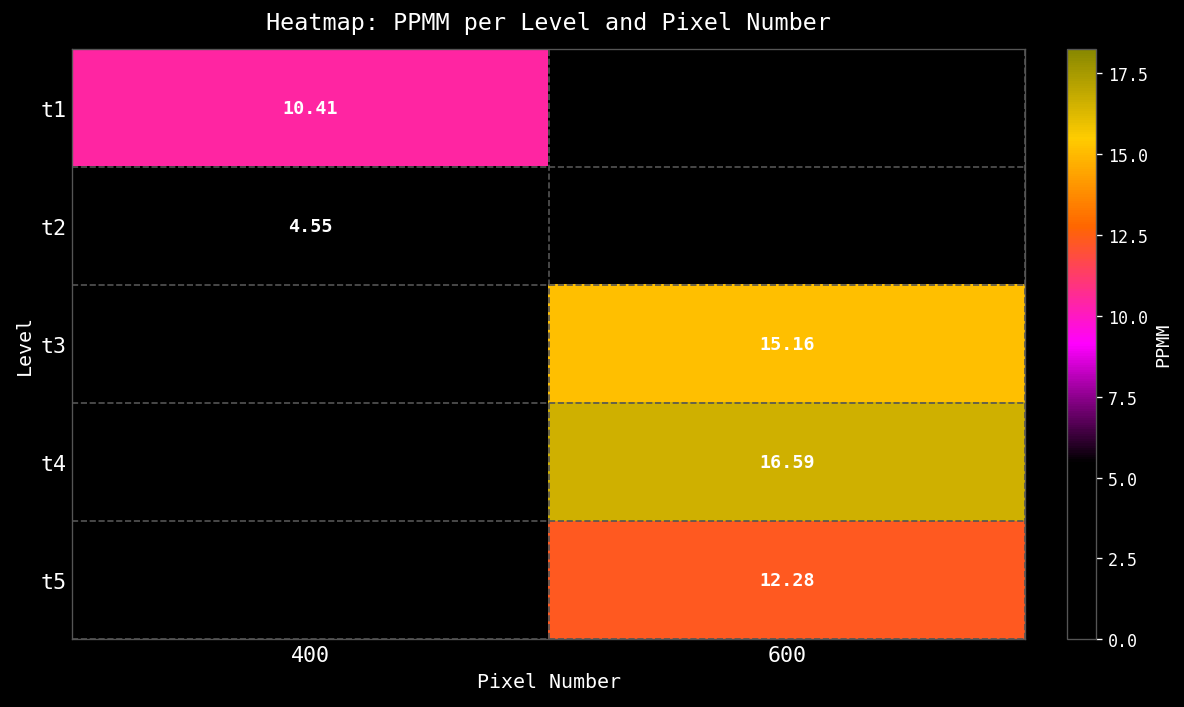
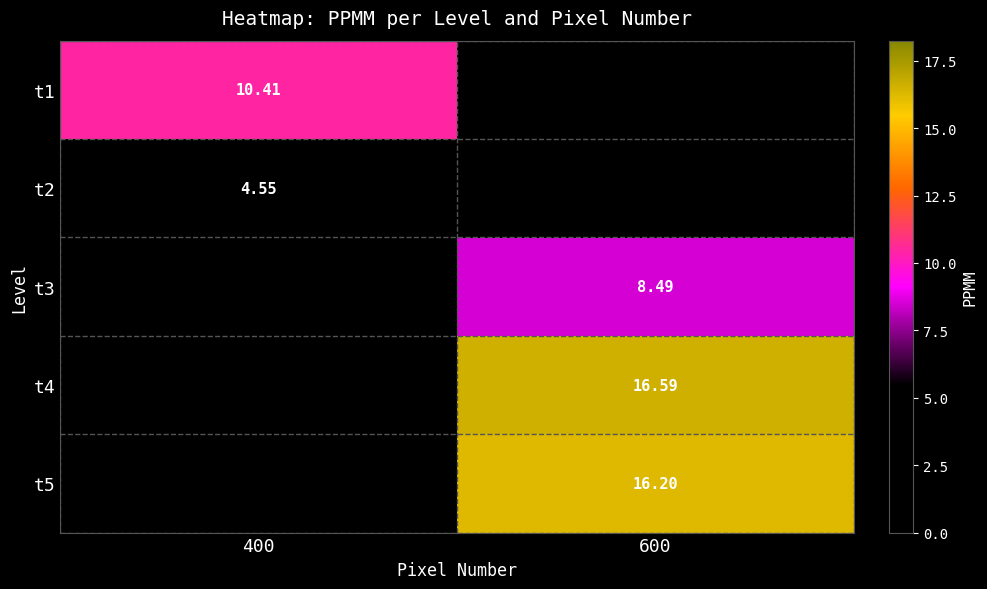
t3, 600: 15.16 -> 8.49
t5, 600: 12.28 -> 16.20
